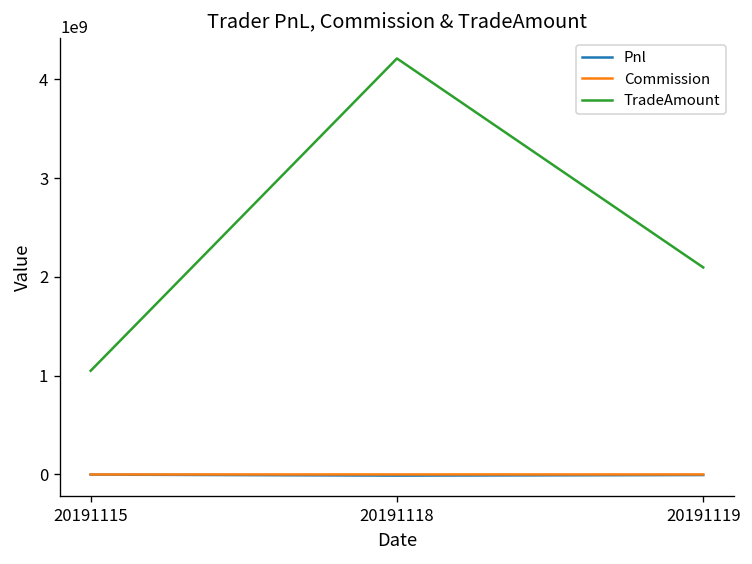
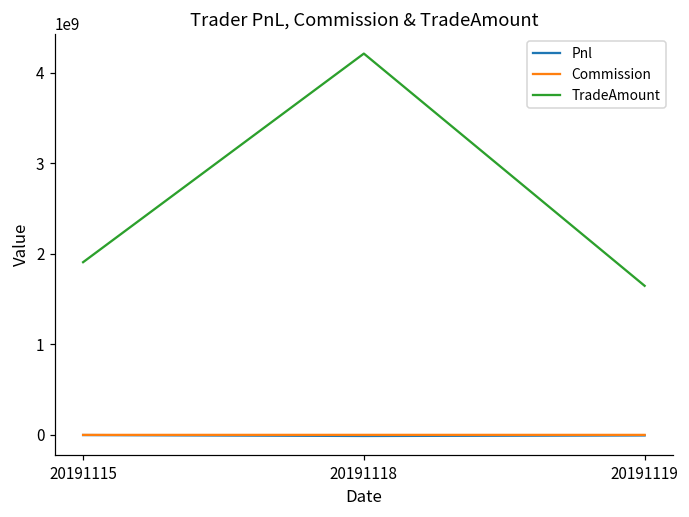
TradeAmount, 20191115: 1000000000 -> 1900000000
TradeAmount, 20191119: 2100000000 -> 1600000000
